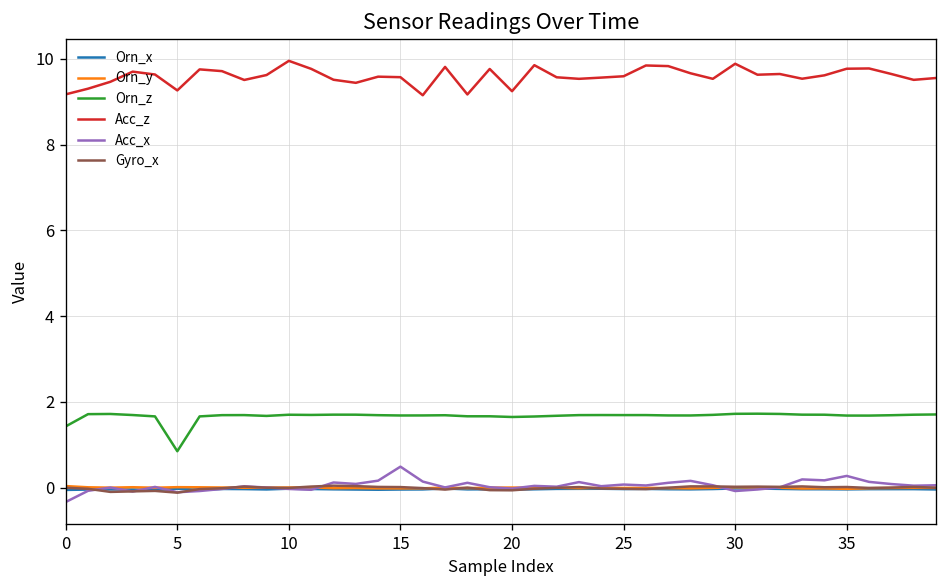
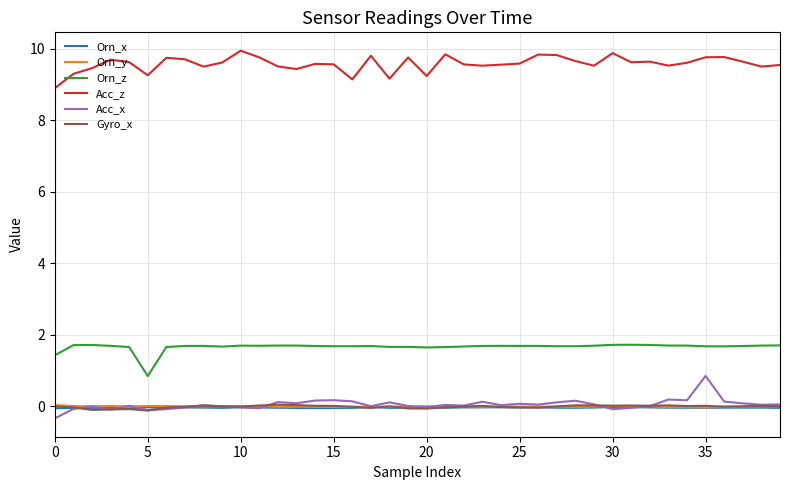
Acc_z, 0: 9.2 -> 8.9
Acc_x, 15: 0.5 -> 0.2
Acc_x, 35: 0.3 -> 0.9
